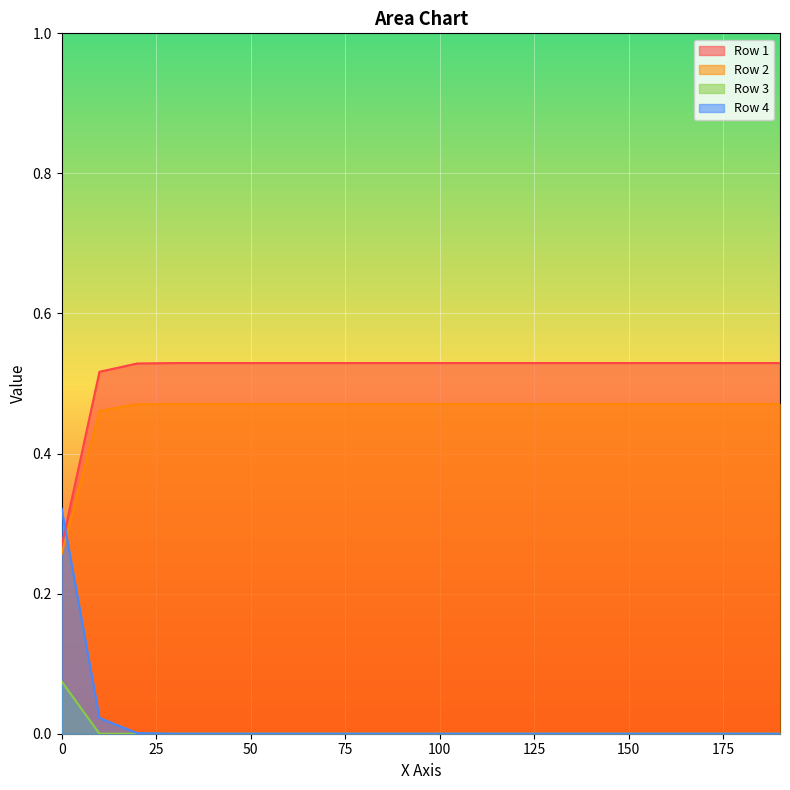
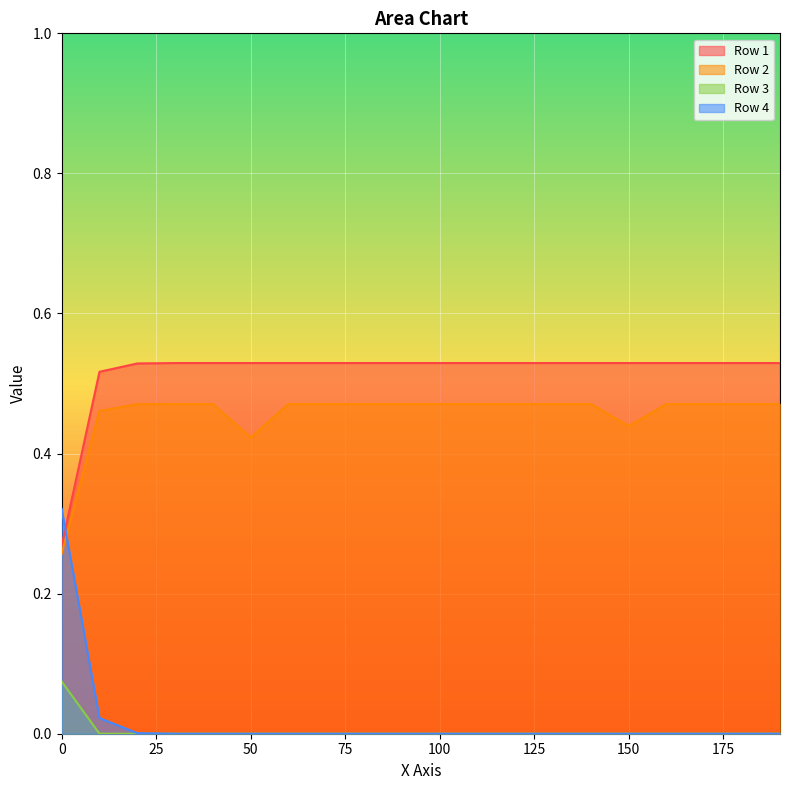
Row 2, 50: 0.47 -> 0.42
Row 2, 150: 0.47 -> 0.44
